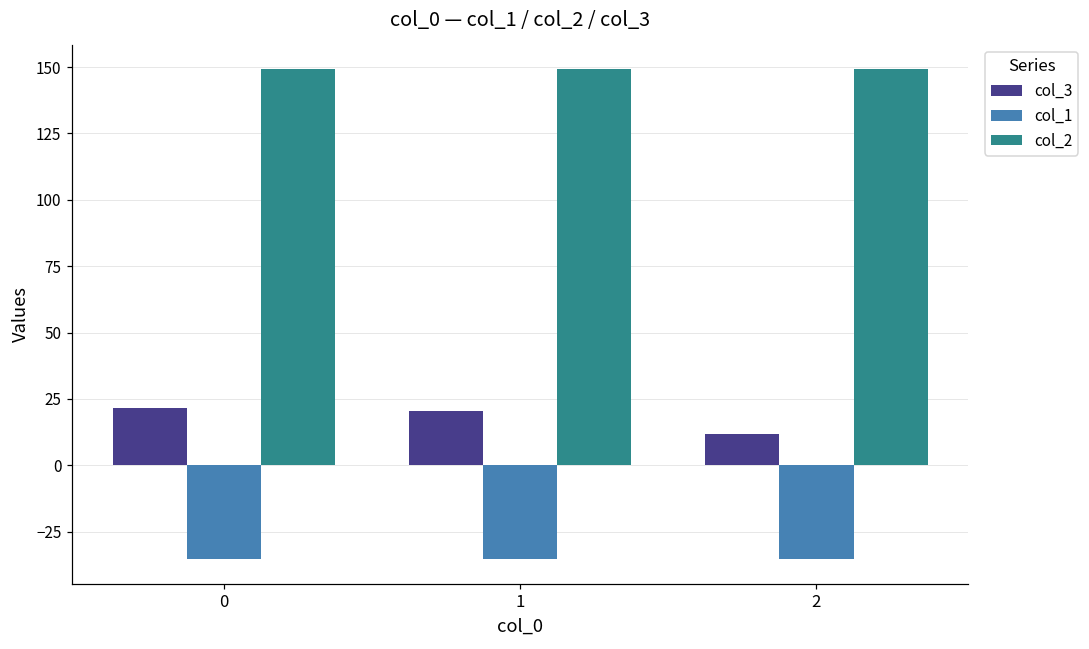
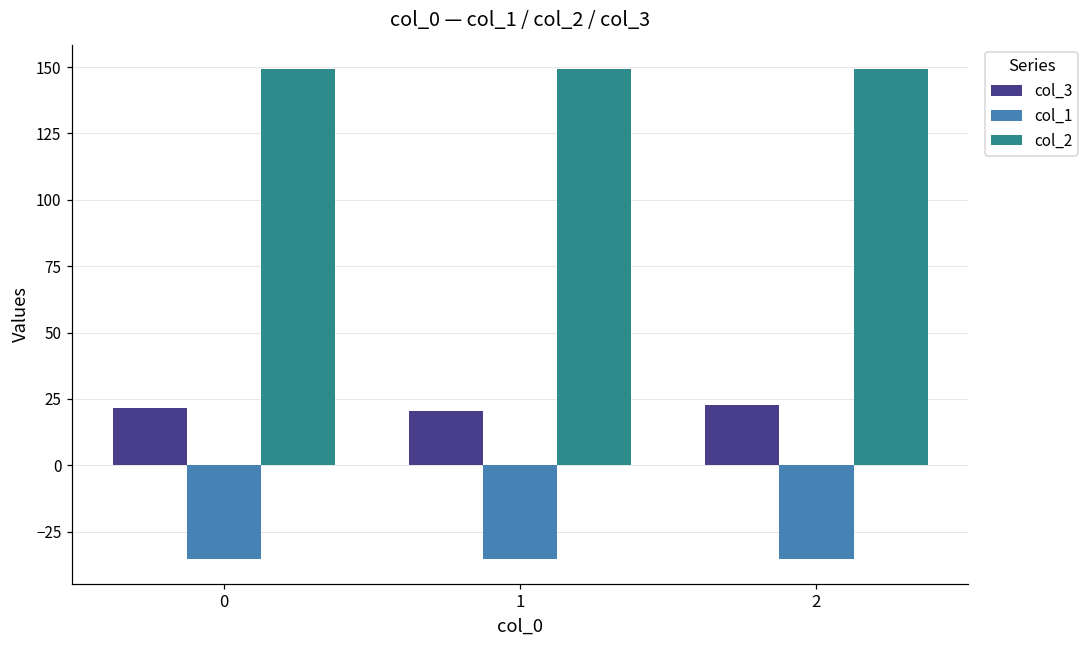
col_3, 2: 12 -> 23
